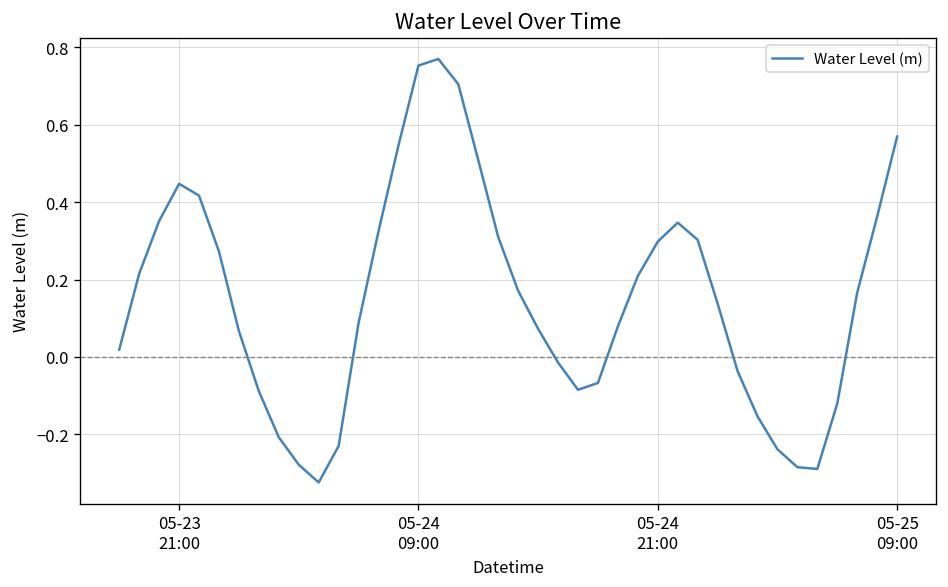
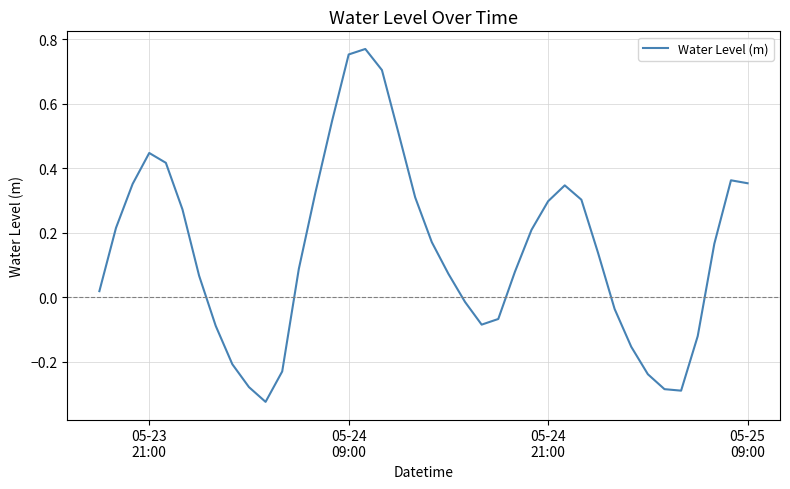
05-25 09:00: 0.57 -> 0.35
